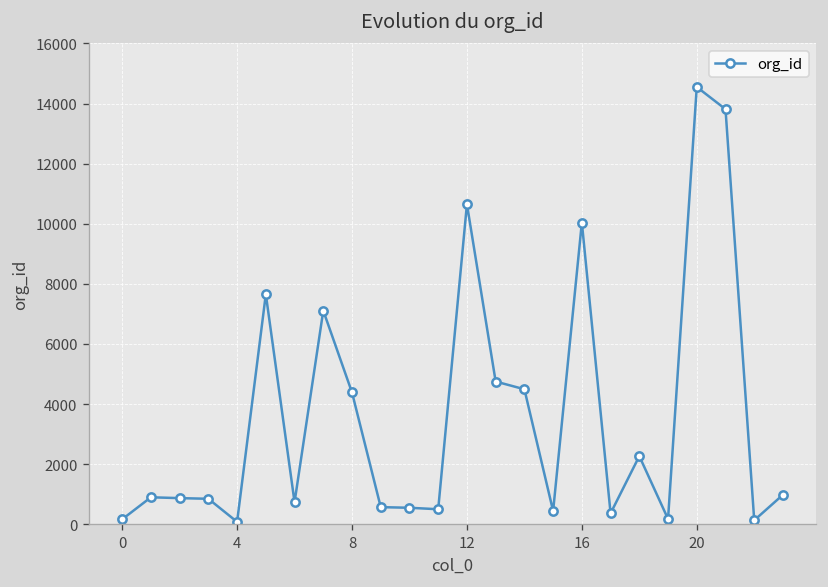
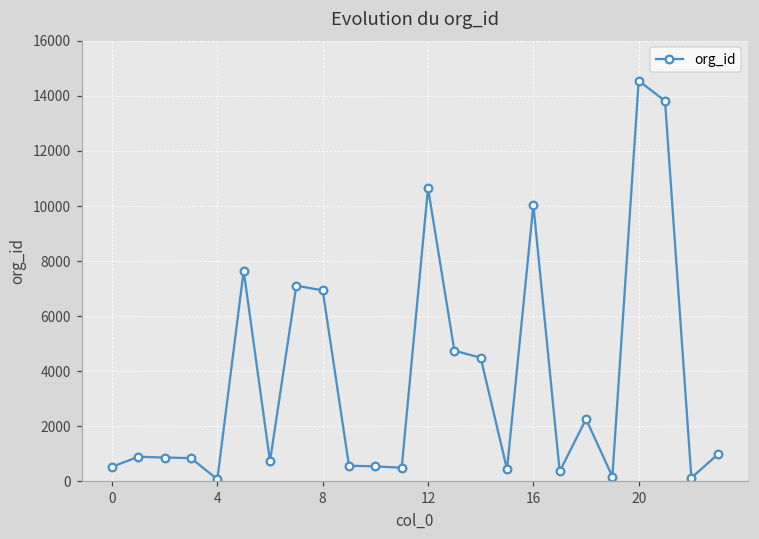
0: 200 -> 500
8: 4400 -> 6900
